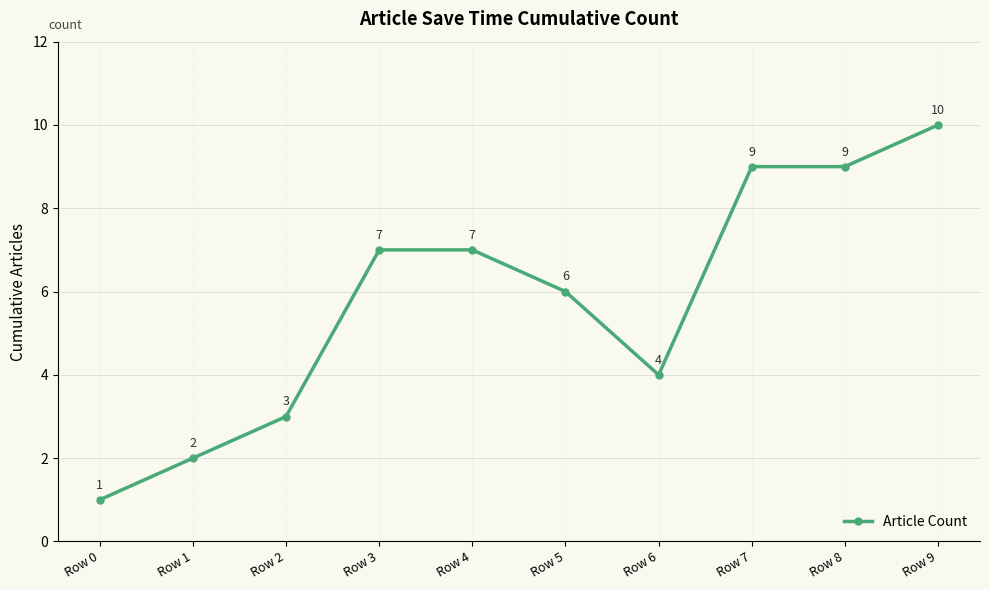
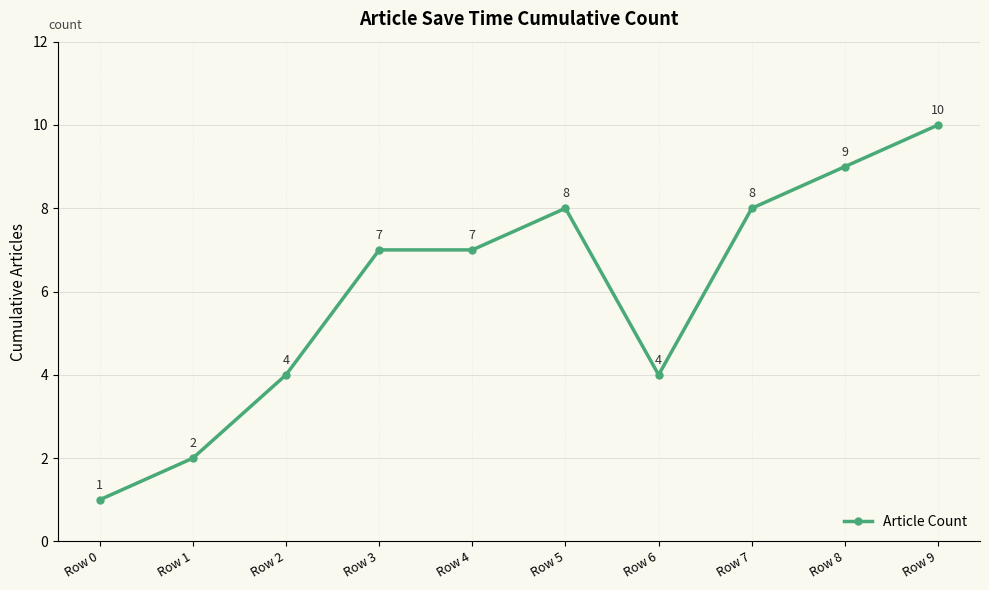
Row 2: 3 -> 4
Row 5: 6 -> 8
Row 7: 9 -> 8
